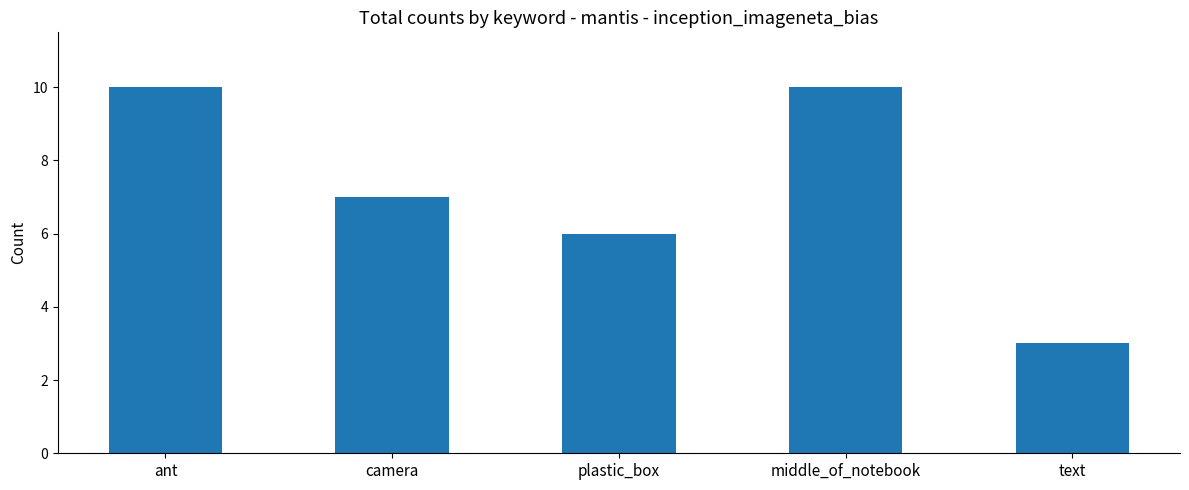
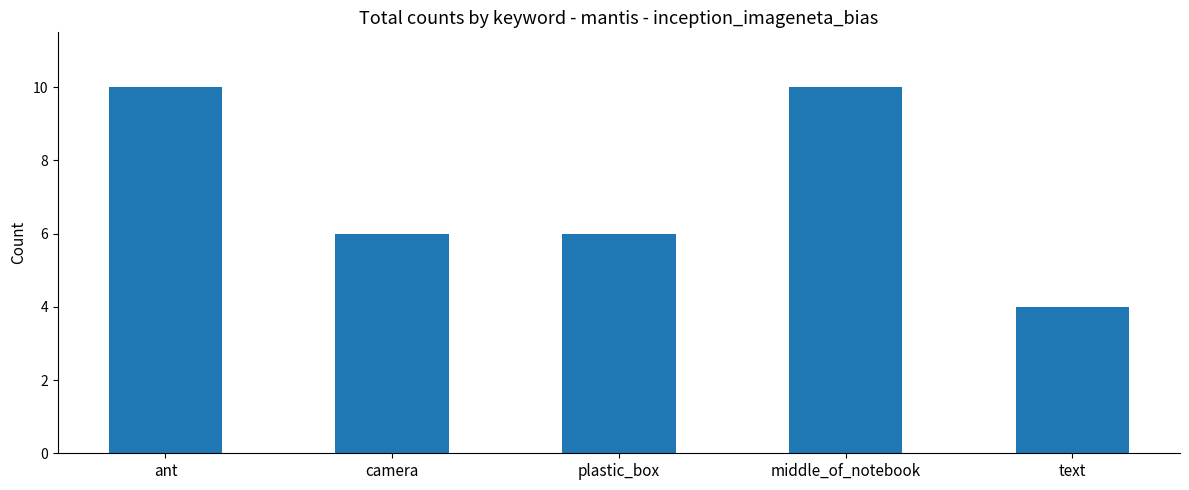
camera: 7 -> 6
text: 3 -> 4
